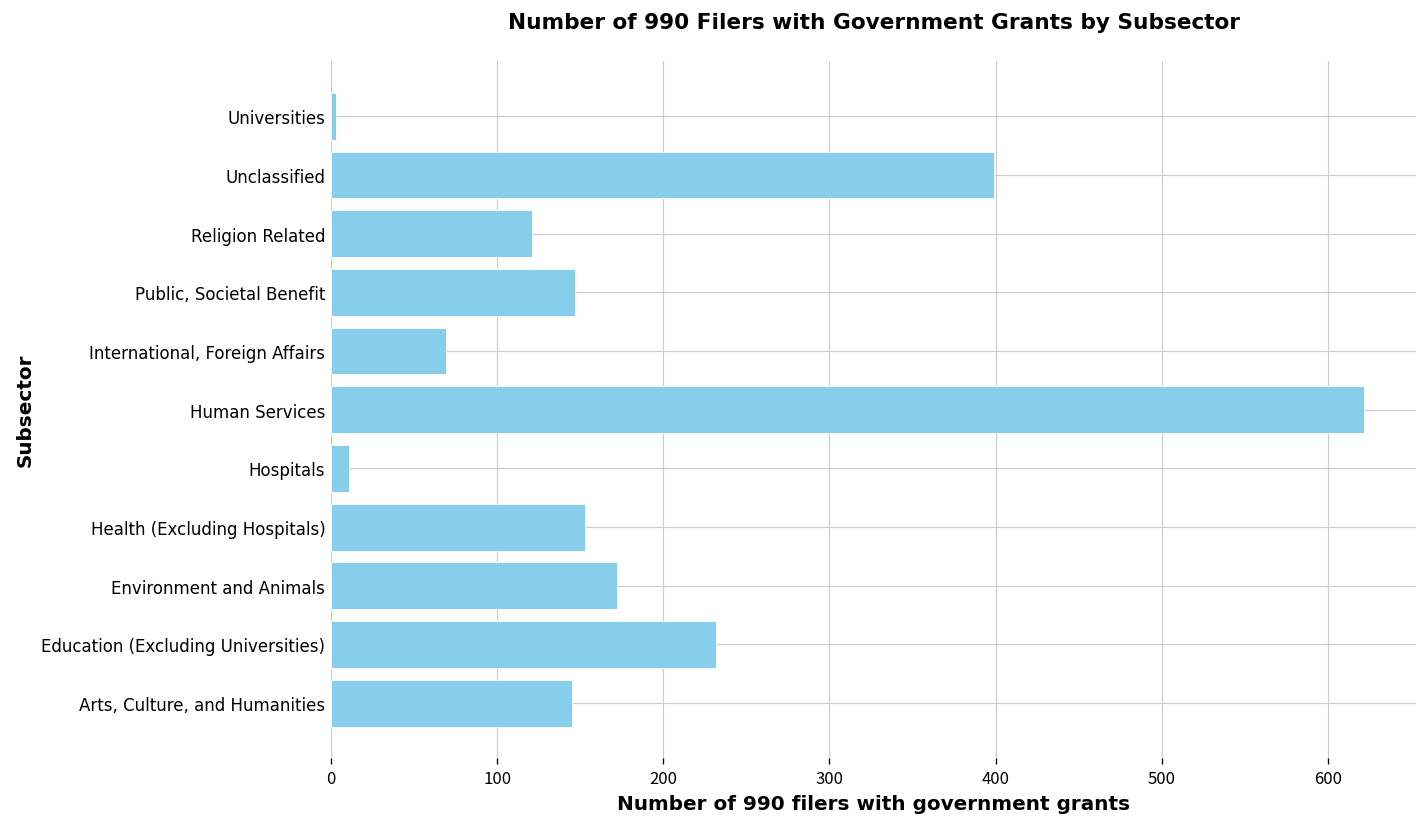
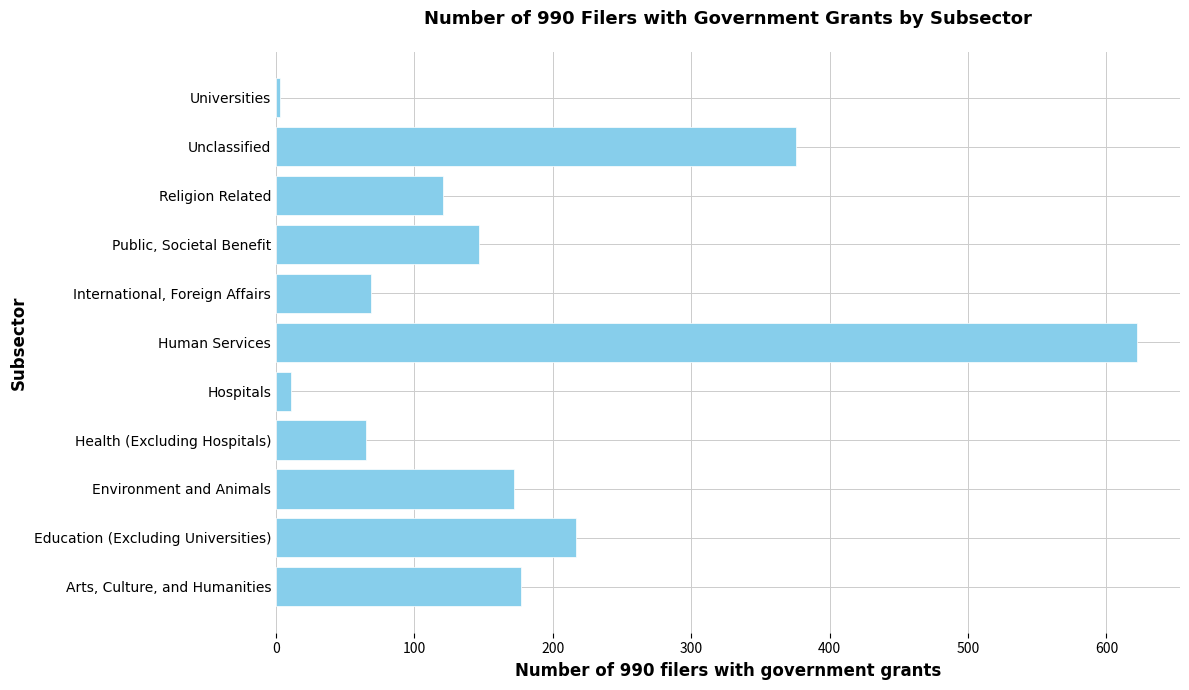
Unclassified: 399 -> 376
Health (Excluding Hospitals): 153 -> 65
Education (Excluding Universities): 232 -> 217
Arts, Culture, and Humanities: 145 -> 177
